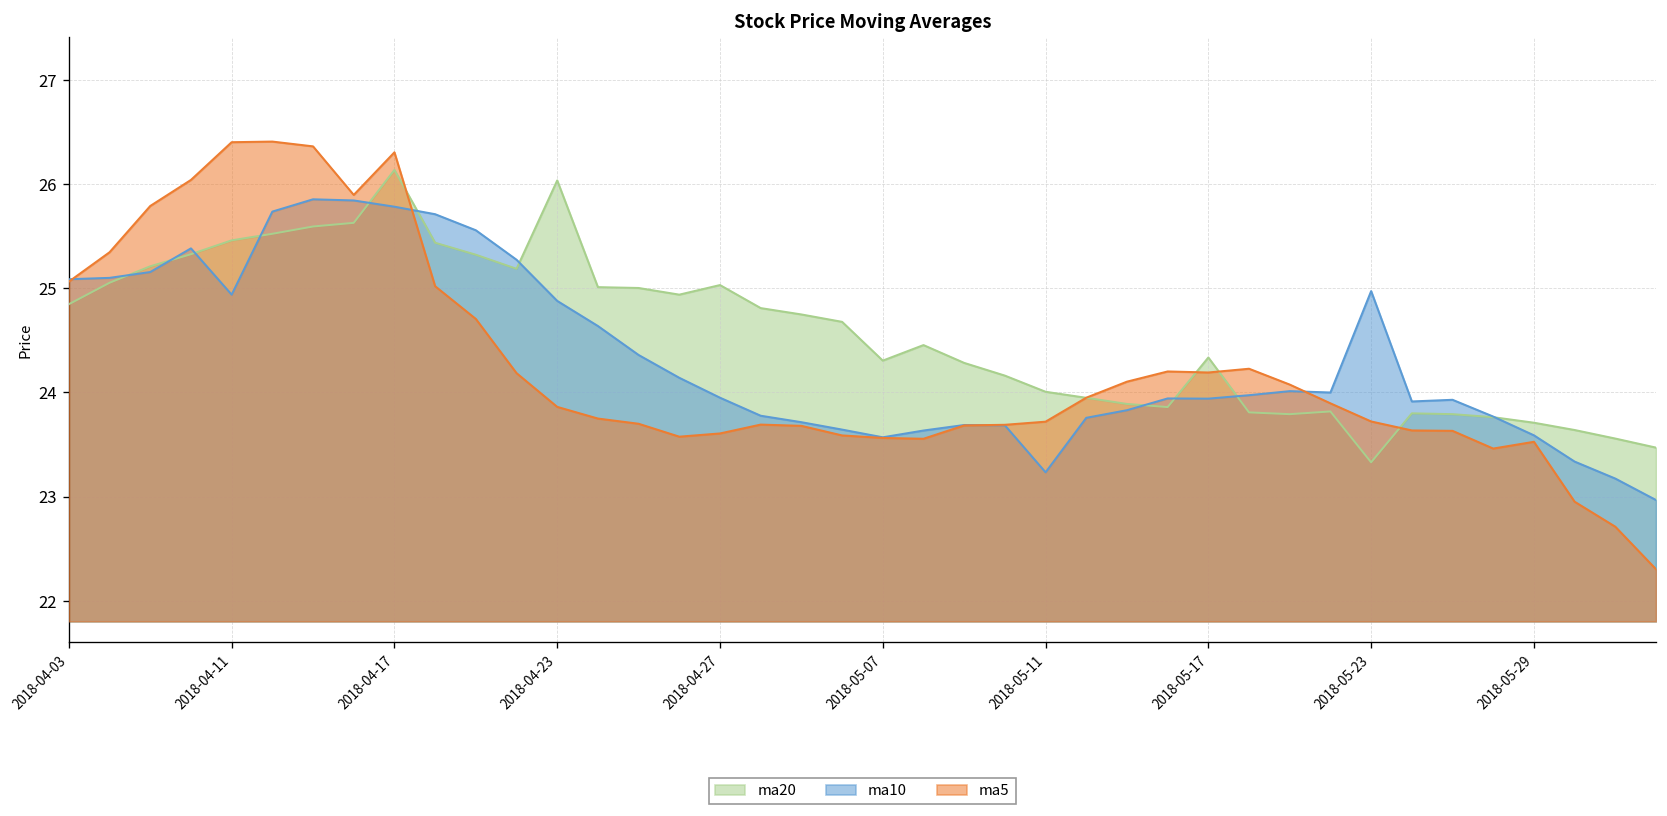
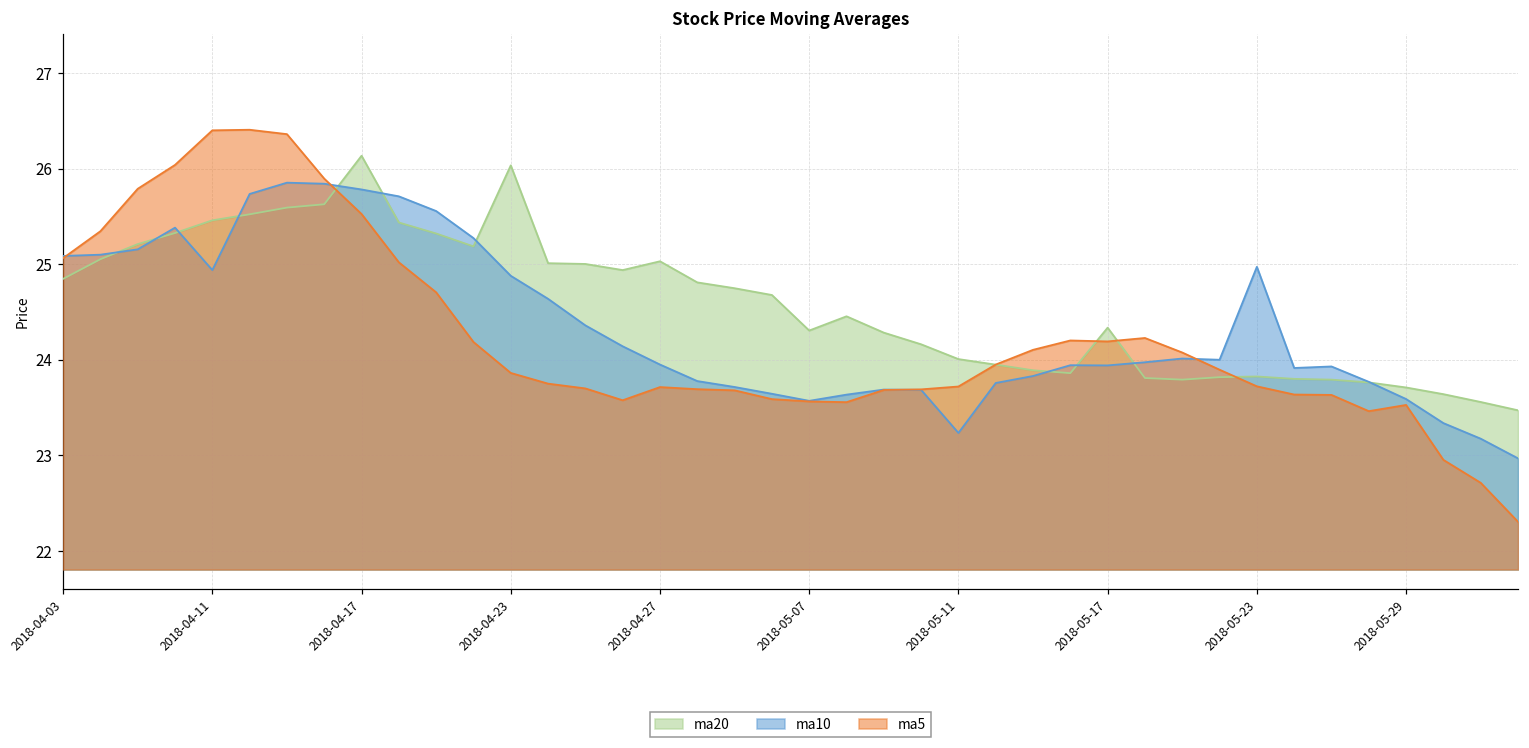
ma5, 2018-04-17: 26.3 -> 25.5
ma5, 2018-04-27: 23.6 -> 23.7
ma20, 2018-05-23: 23.3 -> 23.8
